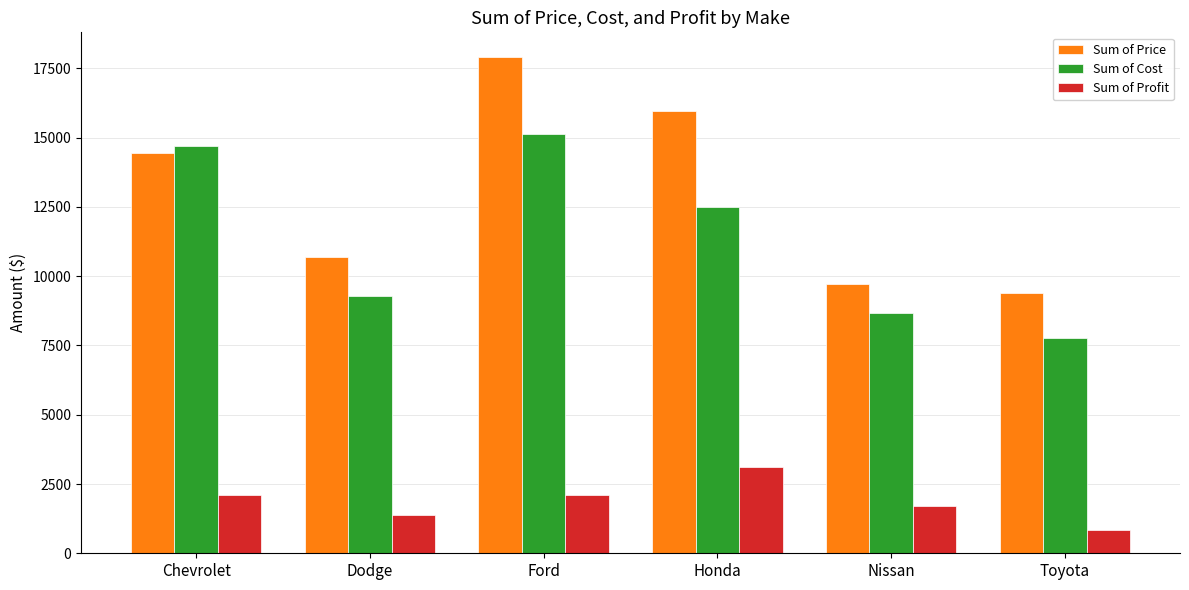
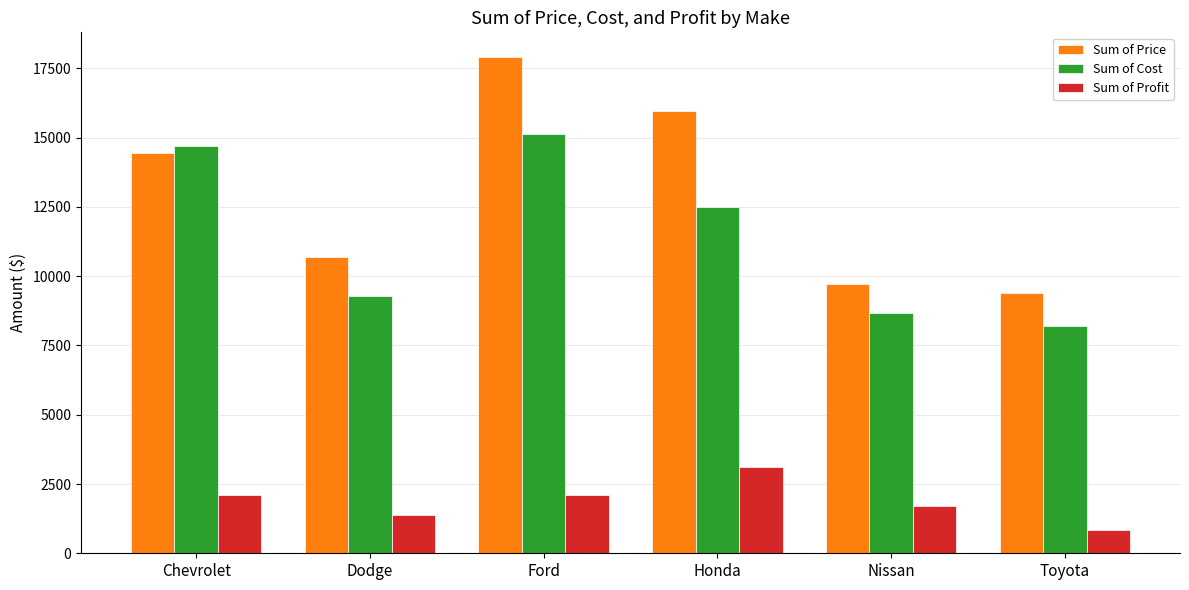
Sum of Cost, Toyota: 7800 -> 8200
